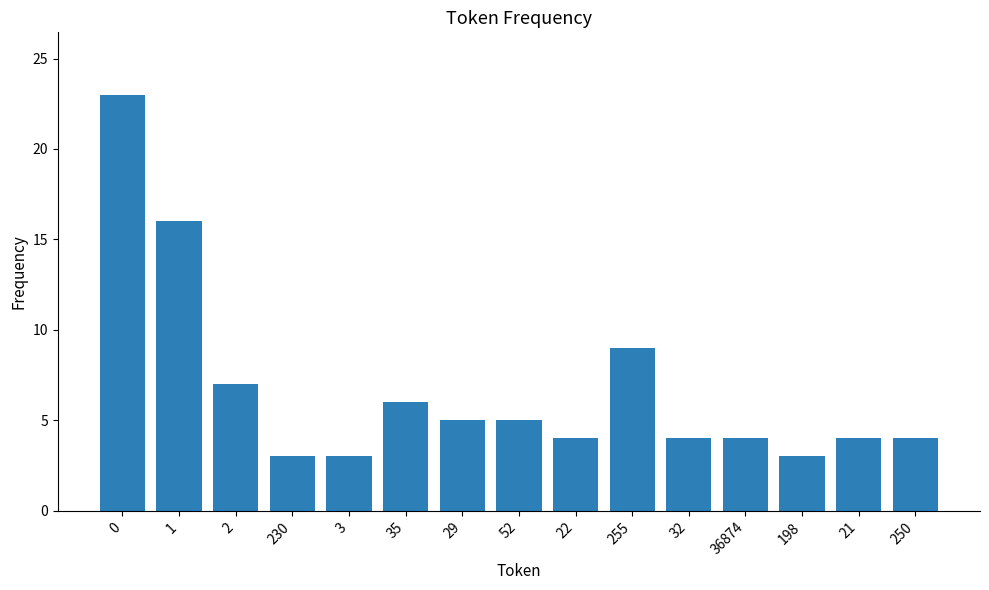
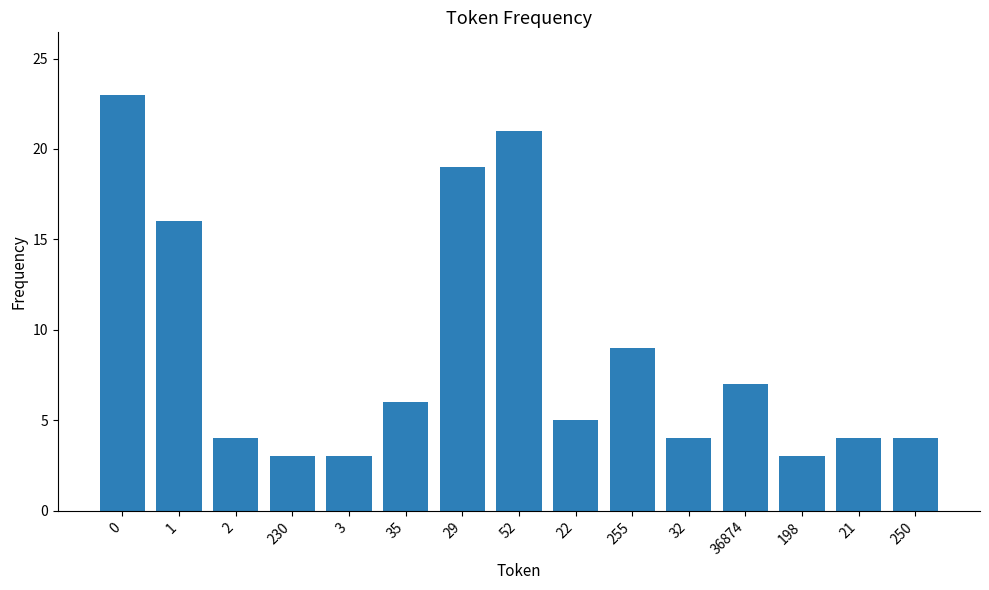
2: 7 -> 4
29: 5 -> 19
52: 5 -> 21
22: 4 -> 5
36874: 4 -> 7
